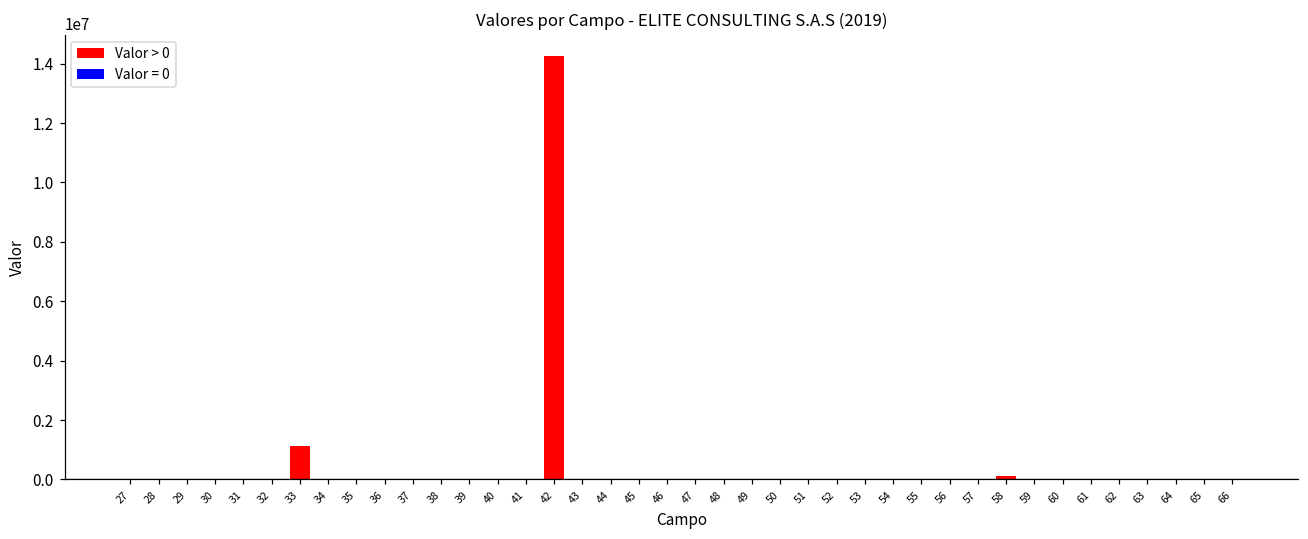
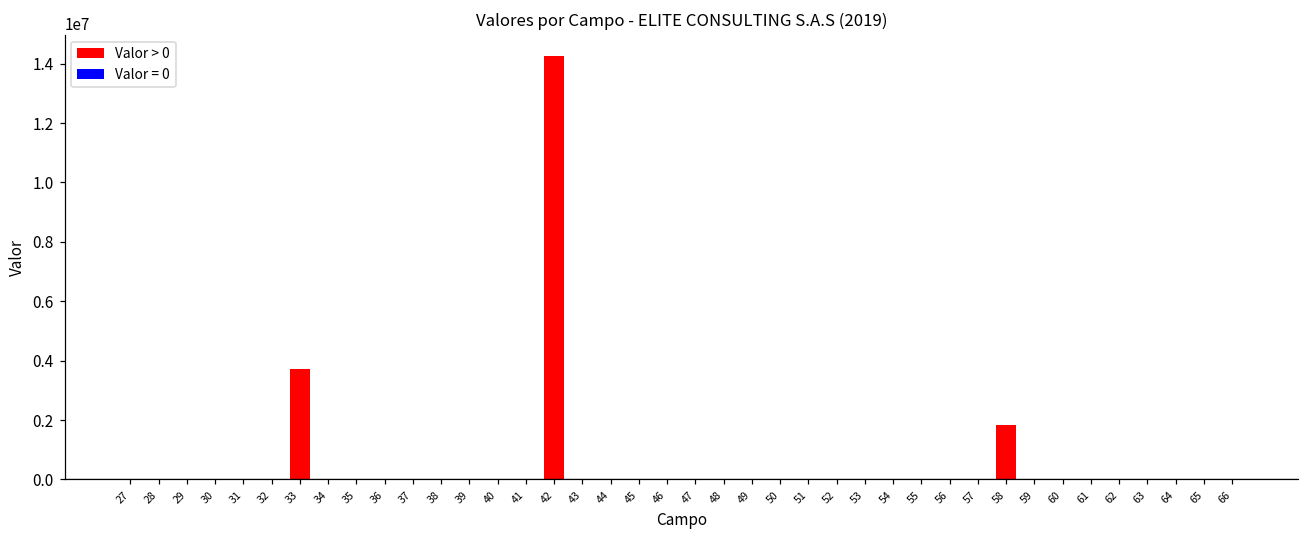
33: 1100000 -> 3700000
58: 100000 -> 1800000
